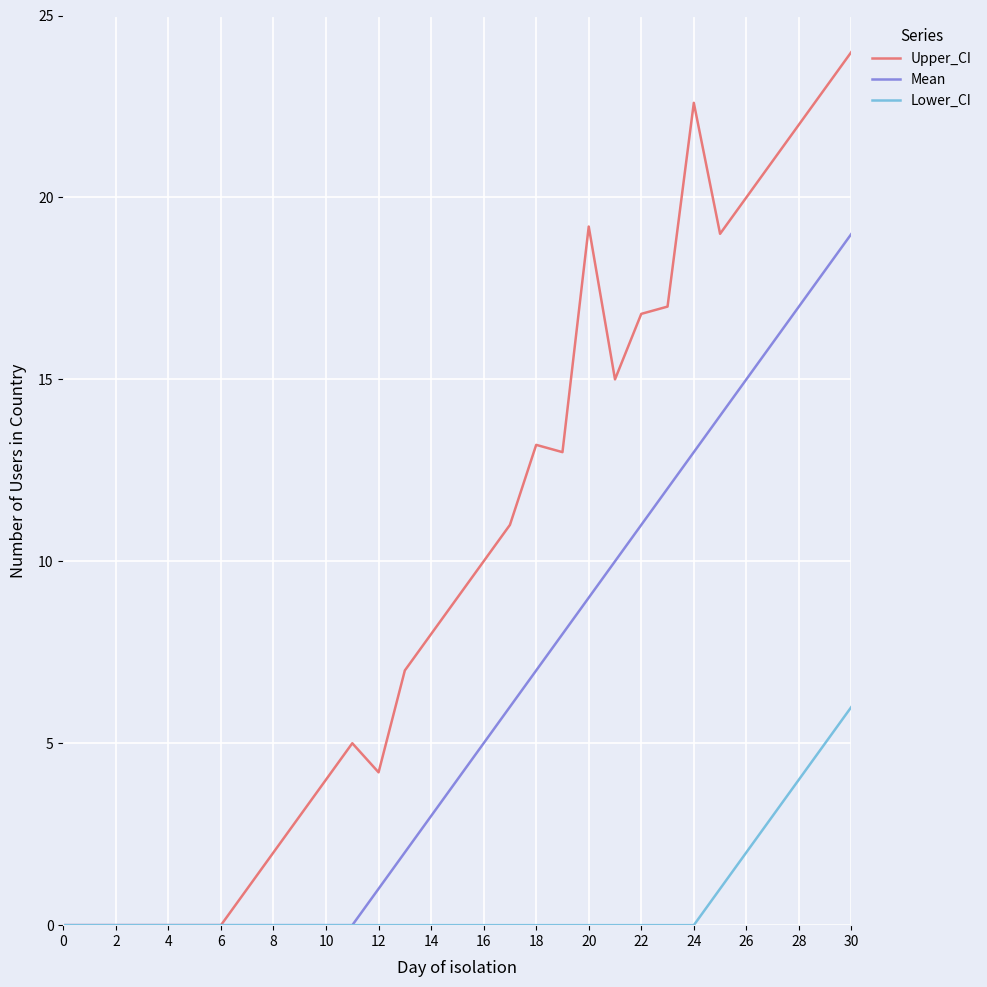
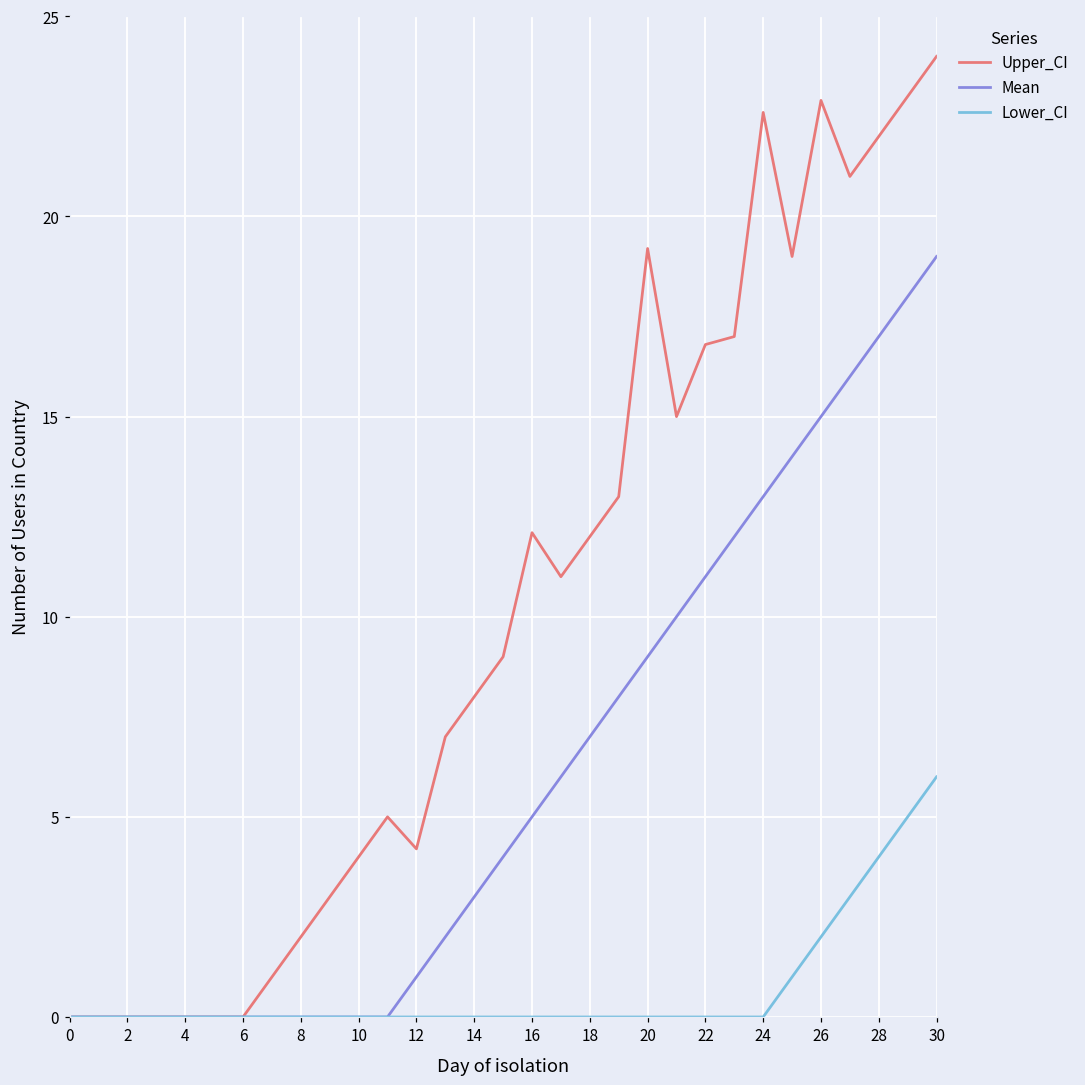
Upper_CI, 16: 10.0 -> 12.1
Upper_CI, 18: 13.2 -> 12.0
Upper_CI, 26: 20.0 -> 22.9
